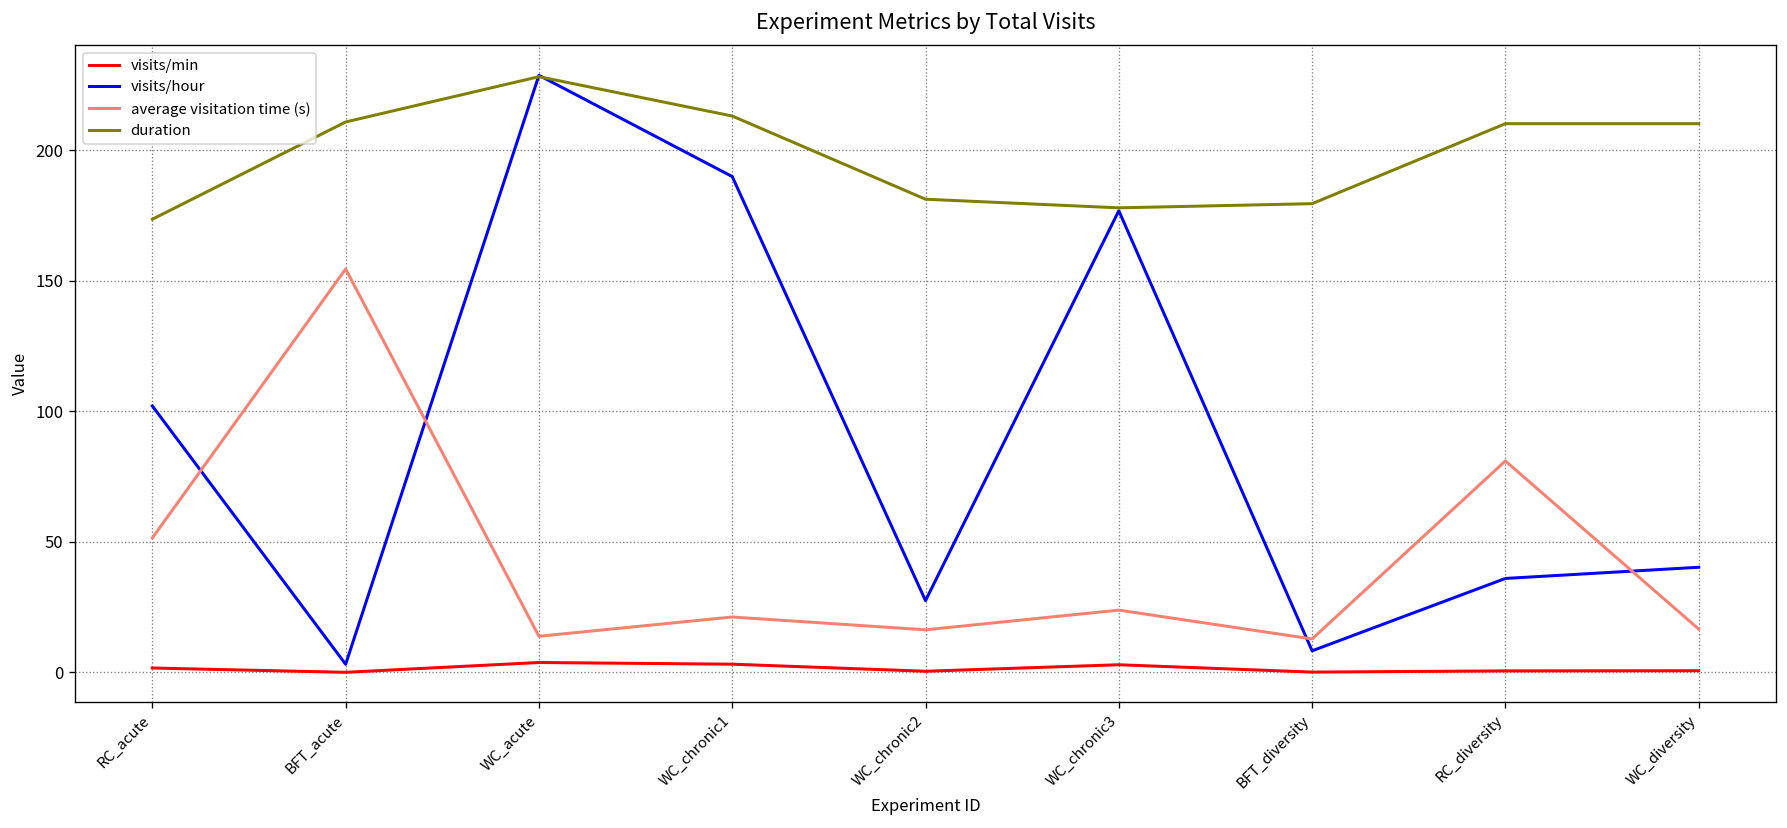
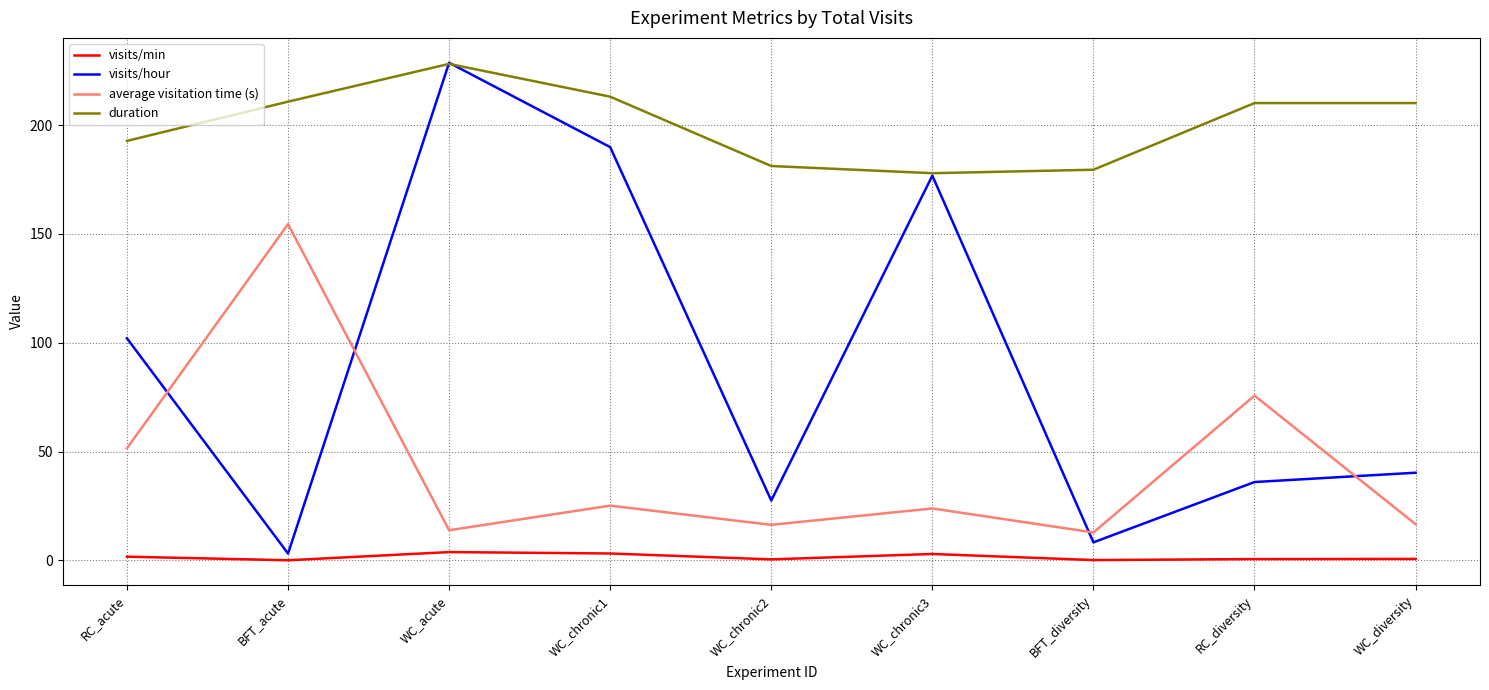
duration, RC_acute: 174 -> 193
average visitation time (s), WC_chronic1: 21 -> 25
average visitation time (s), RC_diversity: 81 -> 76
